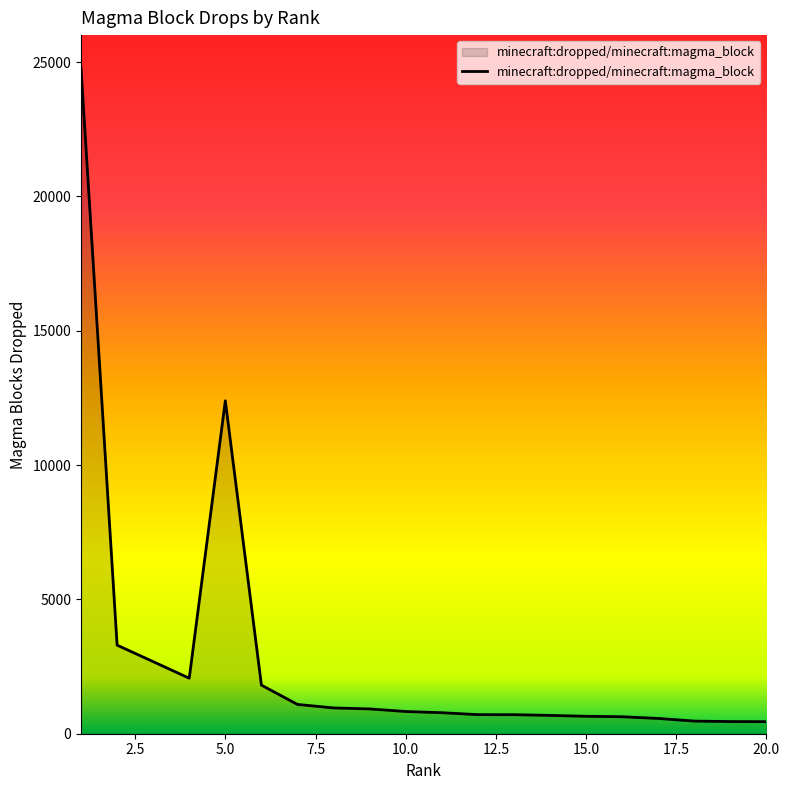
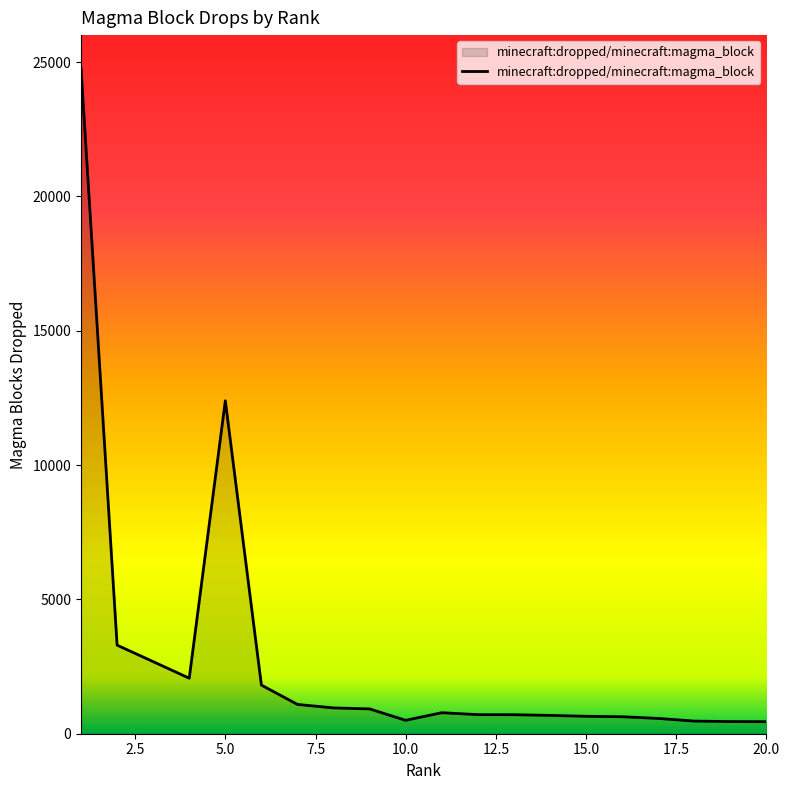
10.0: 800 -> 500
